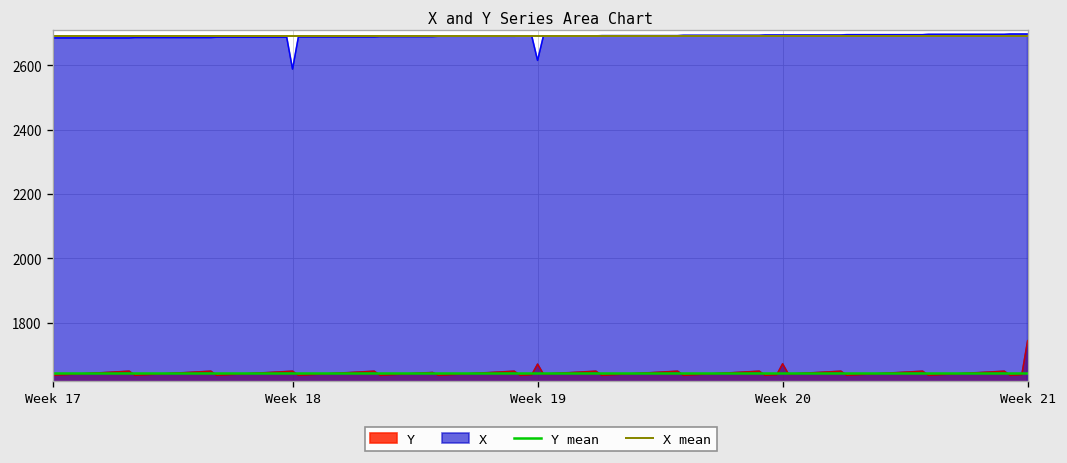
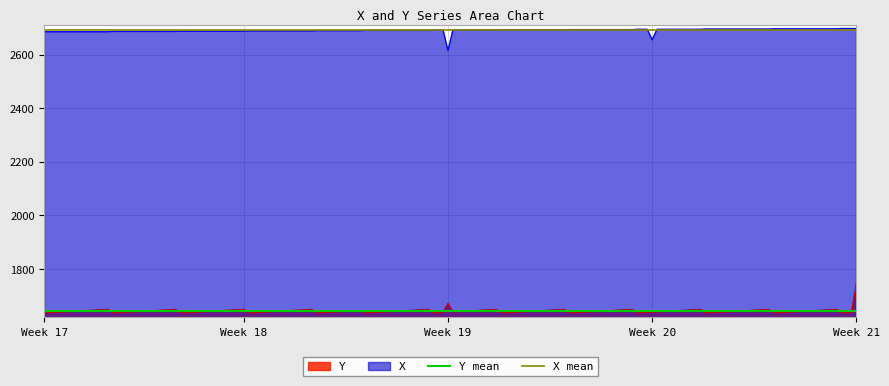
X, Week 18: 2590 -> 2690
Y, Week 20: 1670 -> 1640
X, Week 20: 2690 -> 2660
